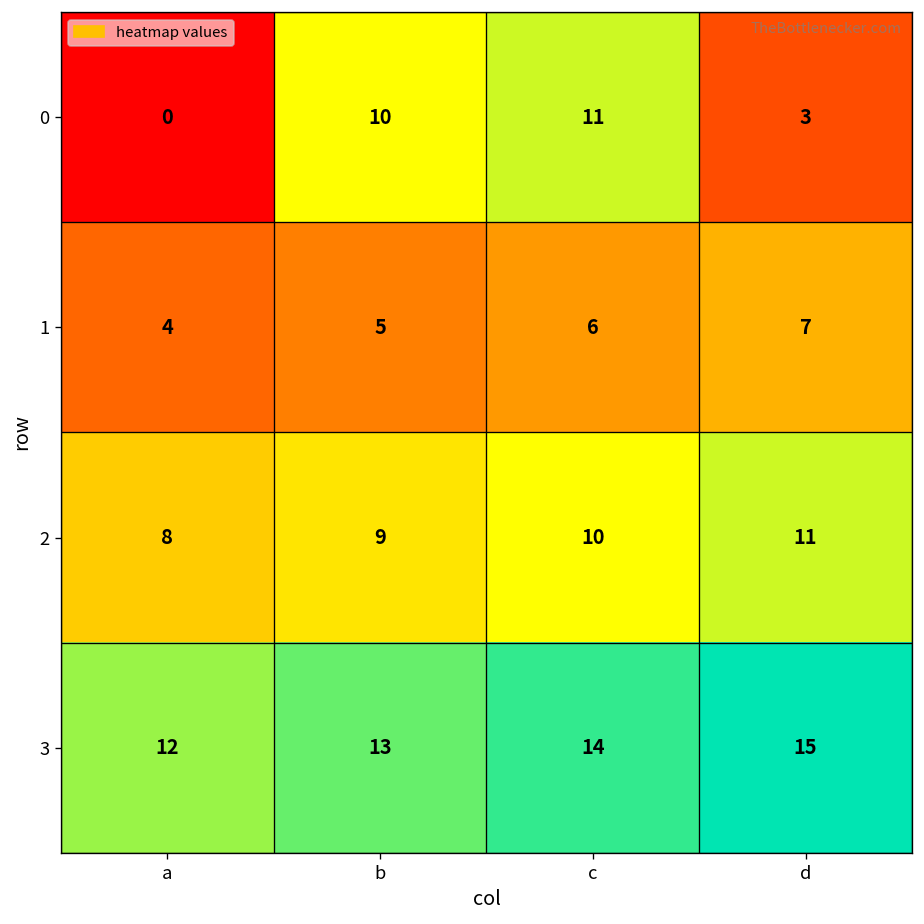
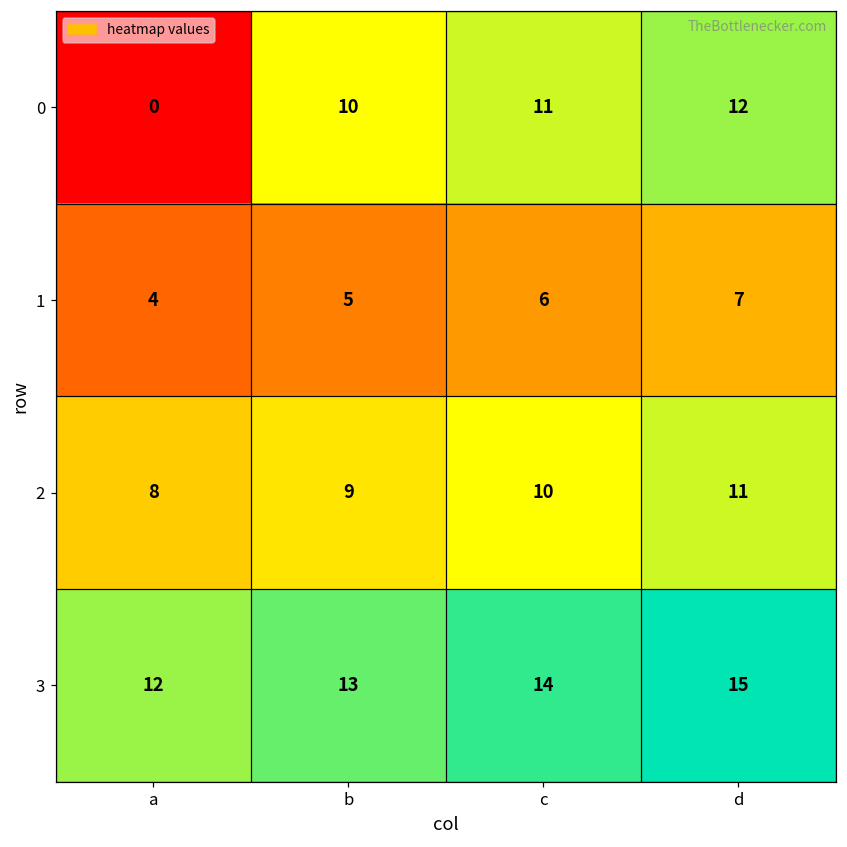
0, d: 3 -> 12
